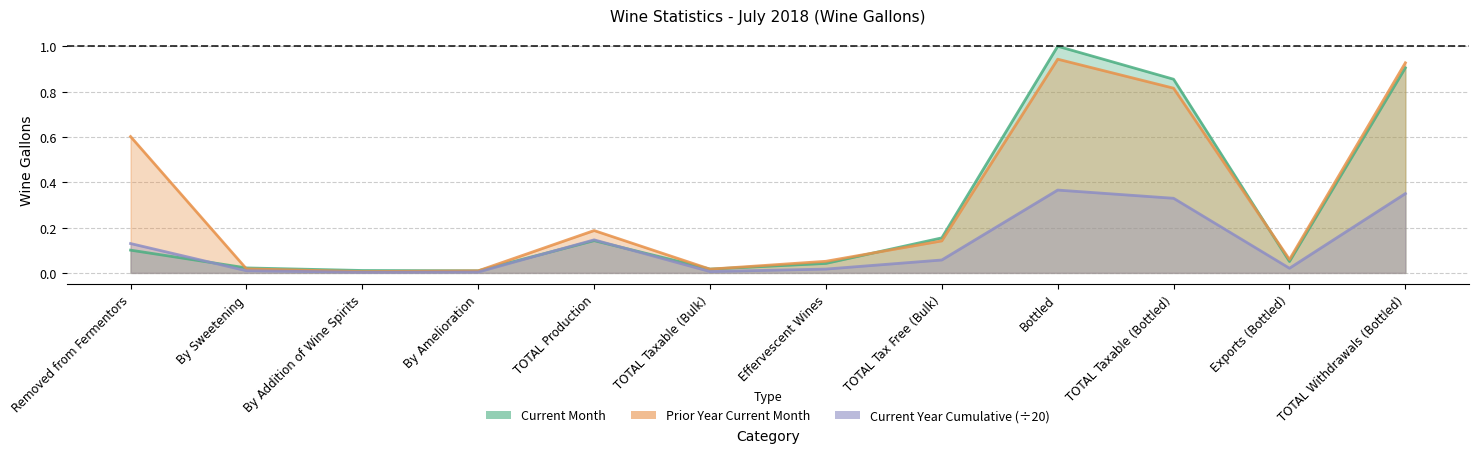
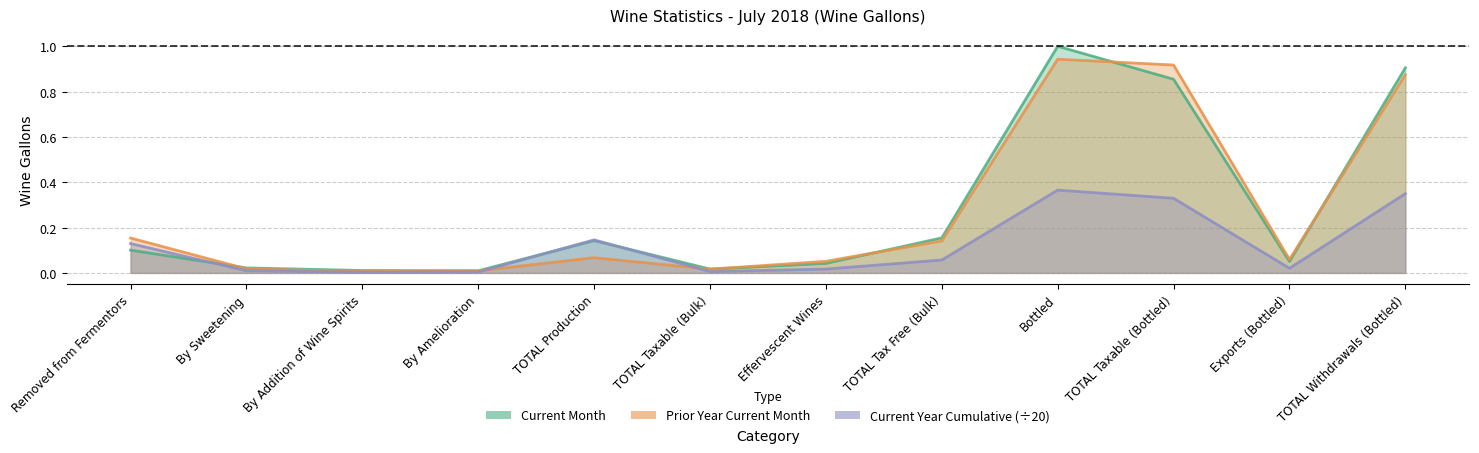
Prior Year Current Month, Removed from Fermentors: 0.60 -> 0.15
Prior Year Current Month, TOTAL Production: 0.19 -> 0.07
Prior Year Current Month, TOTAL Taxable (Bottled): 0.82 -> 0.92
Prior Year Current Month, TOTAL Withdrawals (Bottled): 0.93 -> 0.87
